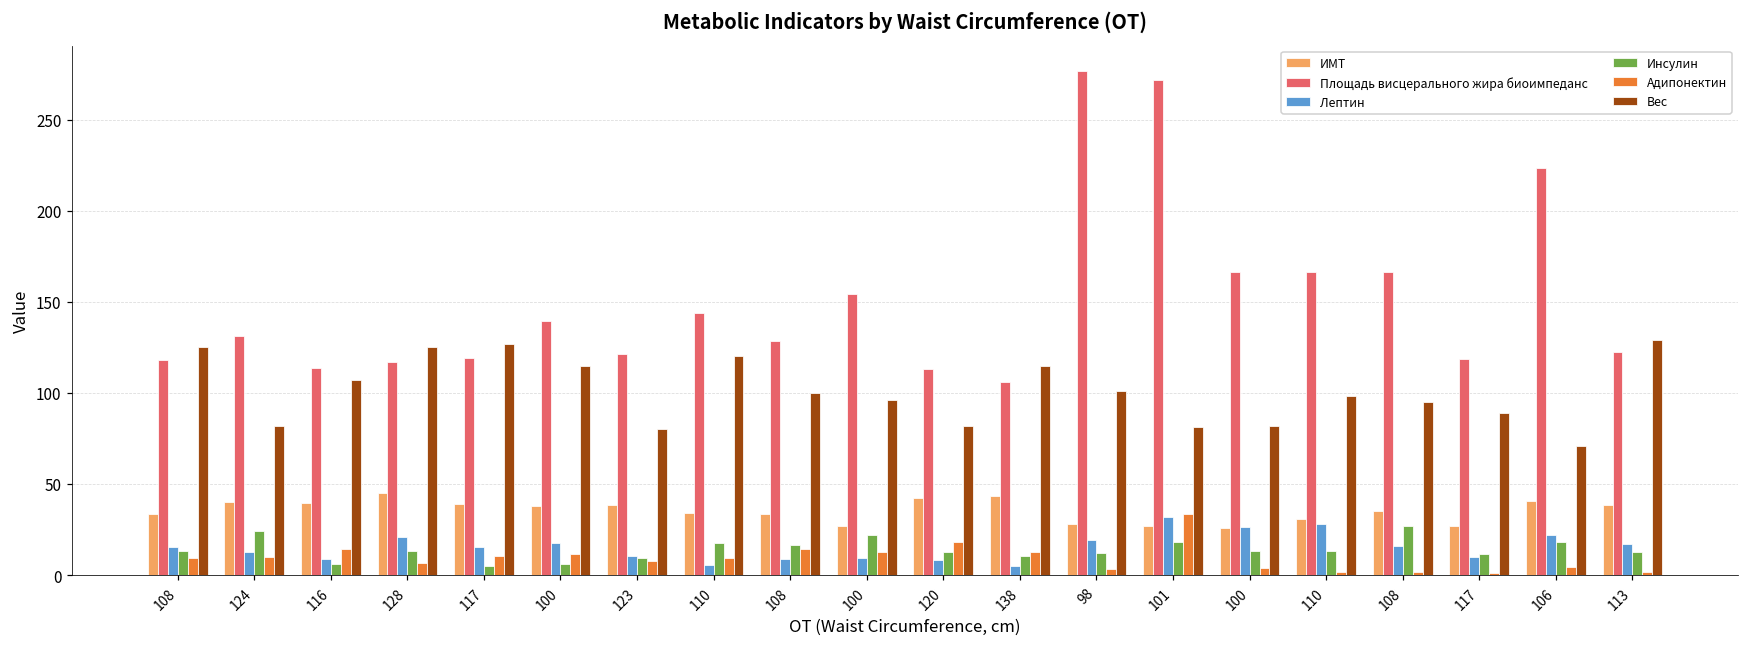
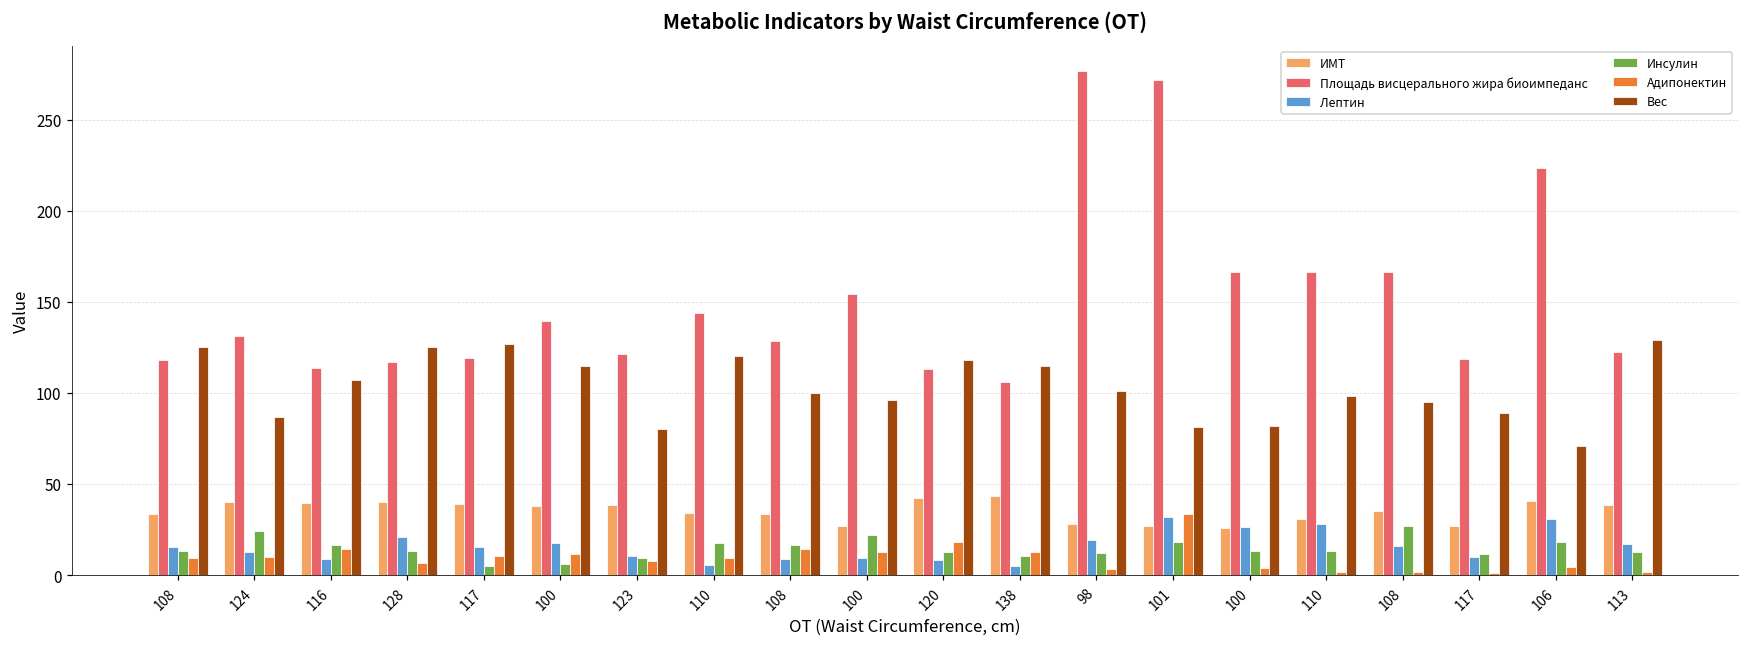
Вес, 124: 82 -> 87
Инсулин, 116: 6 -> 17
ИМТ, 128: 45 -> 40
Вес, 120: 82 -> 118
Лептин, 106: 22 -> 31
